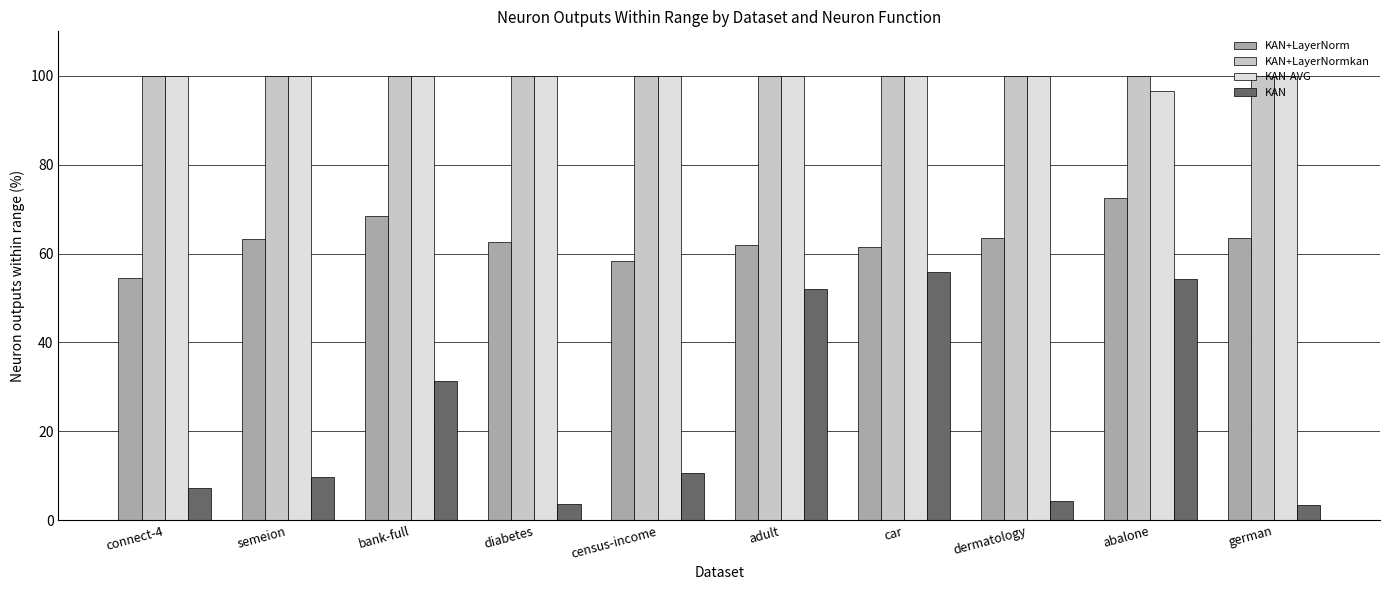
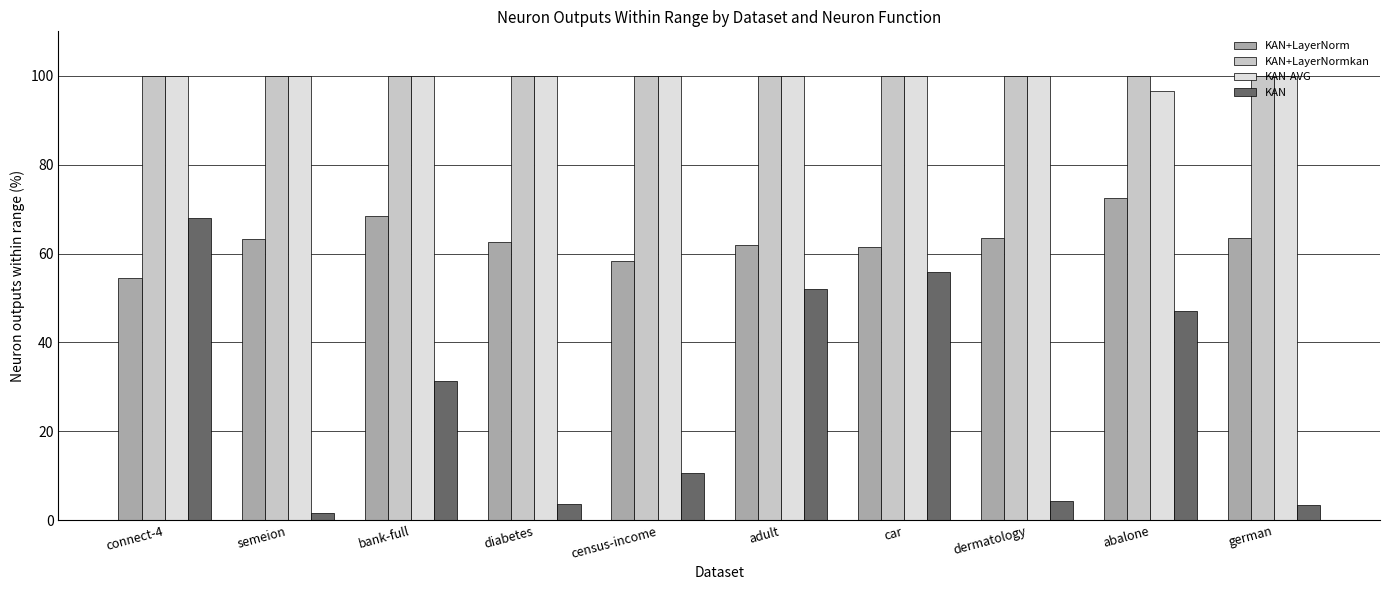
KAN, connect-4: 7 -> 68
KAN, semeion: 10 -> 2
KAN, abalone: 54 -> 47
